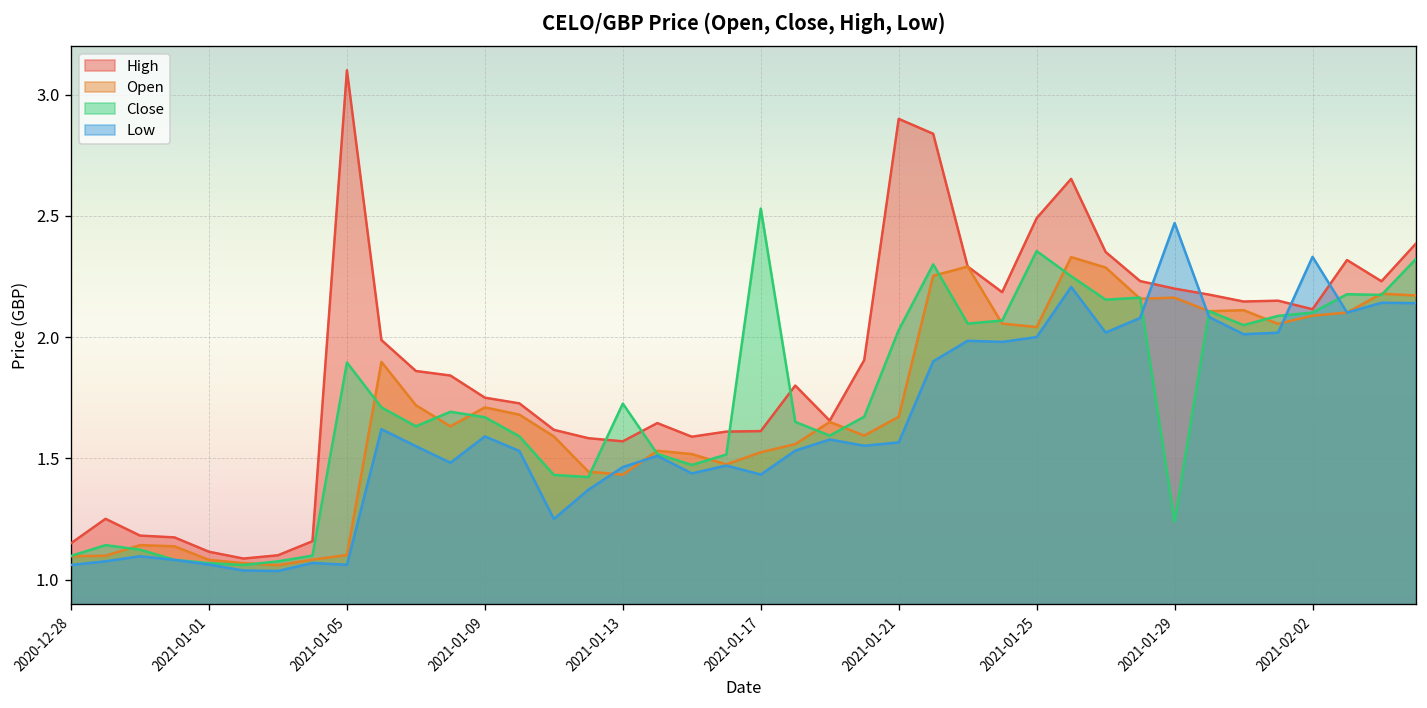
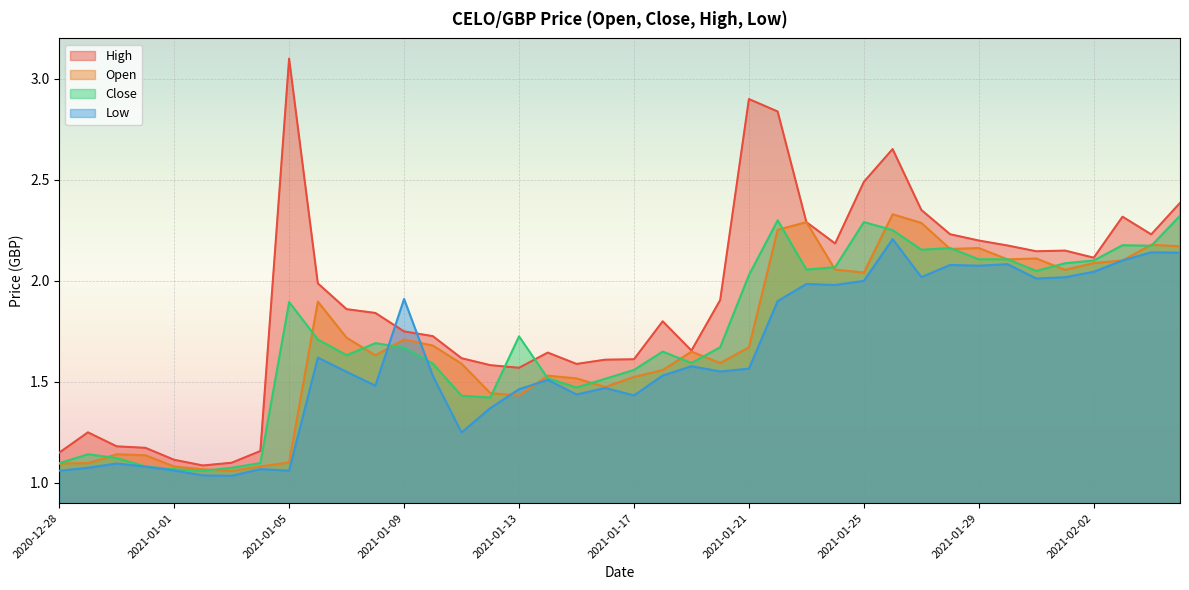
Low, 2021-01-09: 1.59 -> 1.91
Close, 2021-01-17: 2.53 -> 1.56
Close, 2021-01-25: 2.35 -> 2.29
Close, 2021-01-29: 1.24 -> 2.11
Low, 2021-01-29: 2.47 -> 2.08
Low, 2021-02-02: 2.33 -> 2.05
